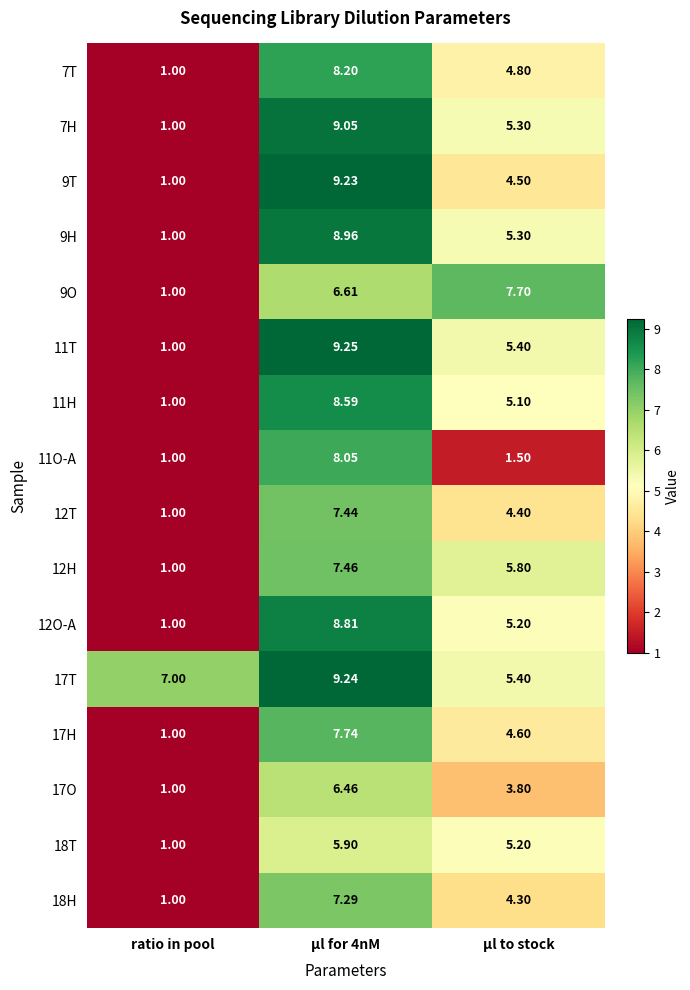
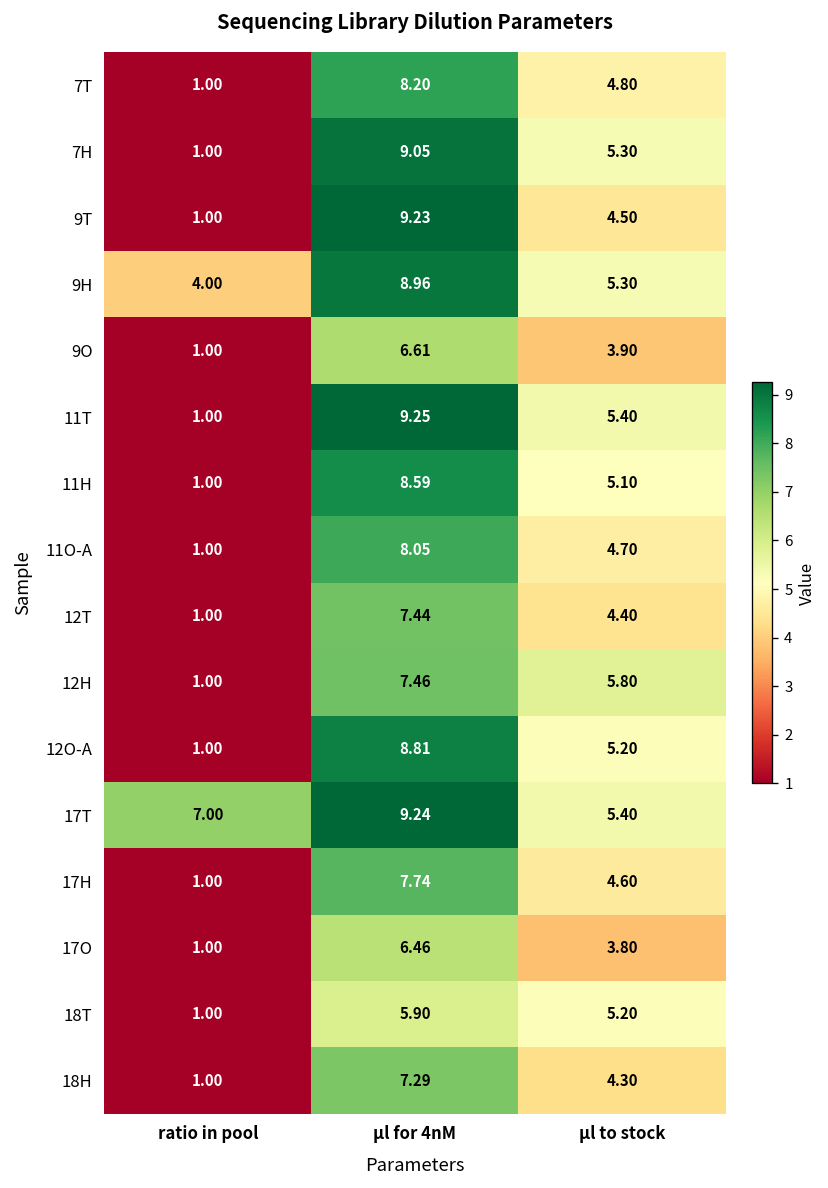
9H, ratio in pool: 1.00 -> 4.00
9O, µl to stock: 7.70 -> 3.90
11O-A, µl to stock: 1.50 -> 4.70
